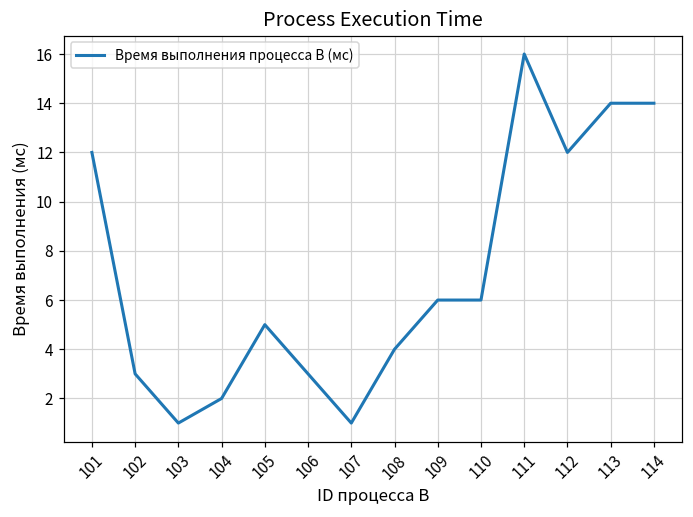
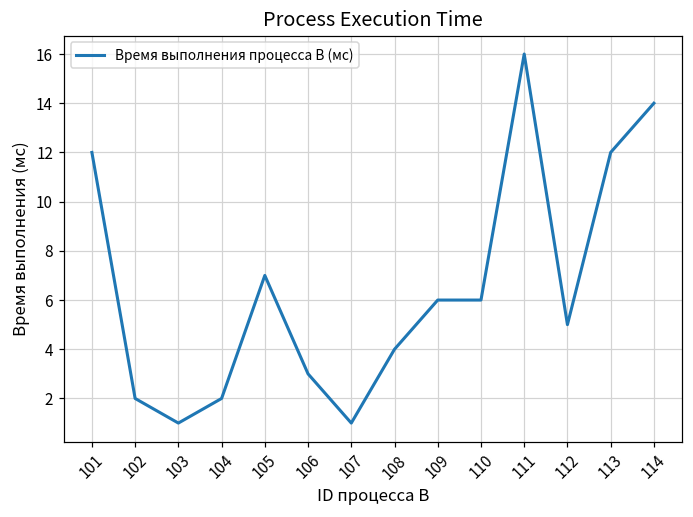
102: 3 -> 2
105: 5 -> 7
112: 12 -> 5
113: 14 -> 12
